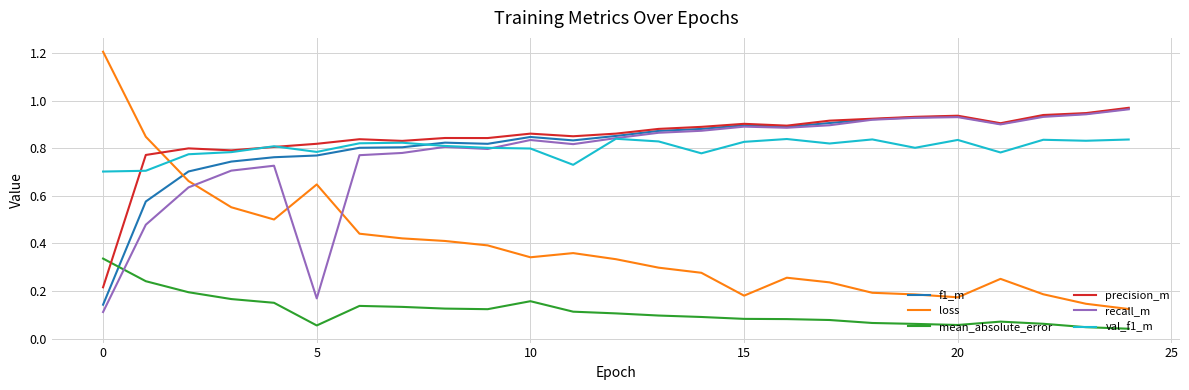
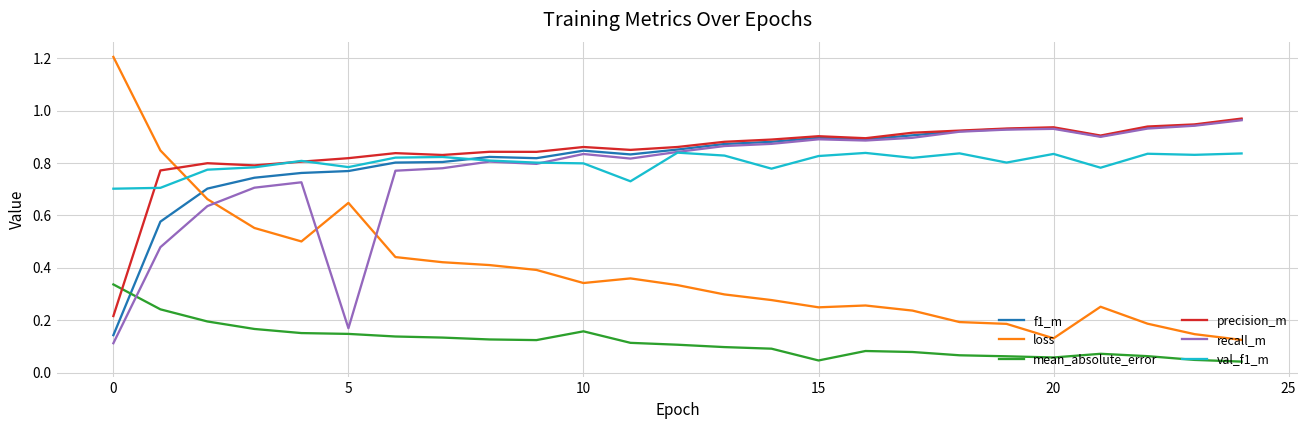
mean_absolute_error, 5: 0.06 -> 0.15
loss, 15: 0.18 -> 0.25
mean_absolute_error, 15: 0.08 -> 0.05
loss, 20: 0.17 -> 0.13
